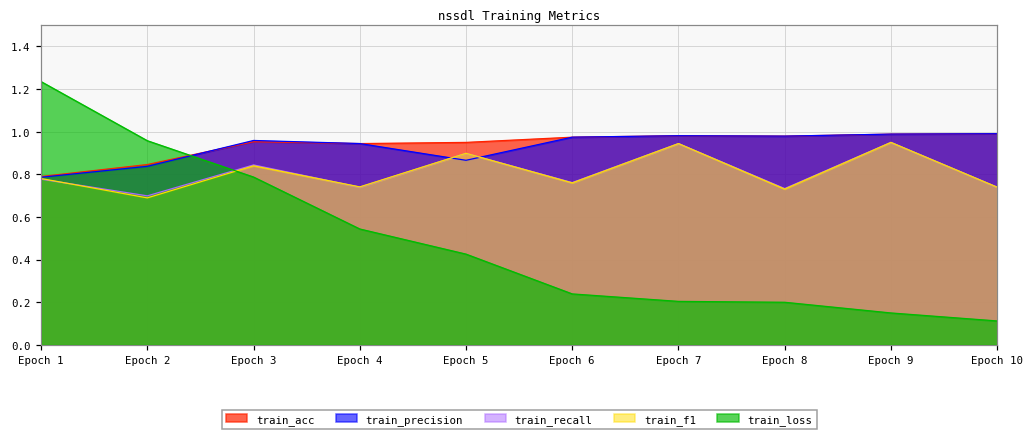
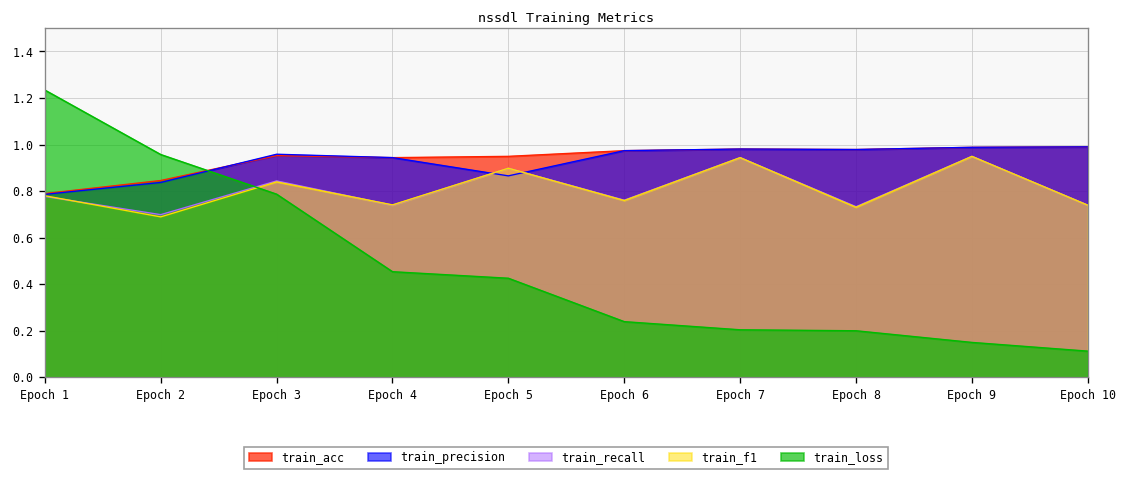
train_loss, Epoch 4: 0.54 -> 0.45
